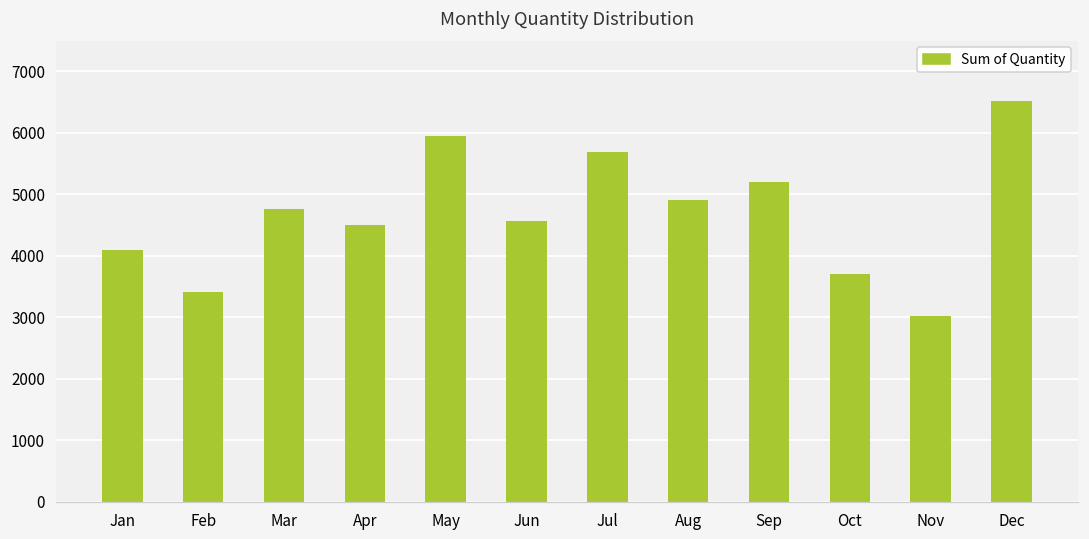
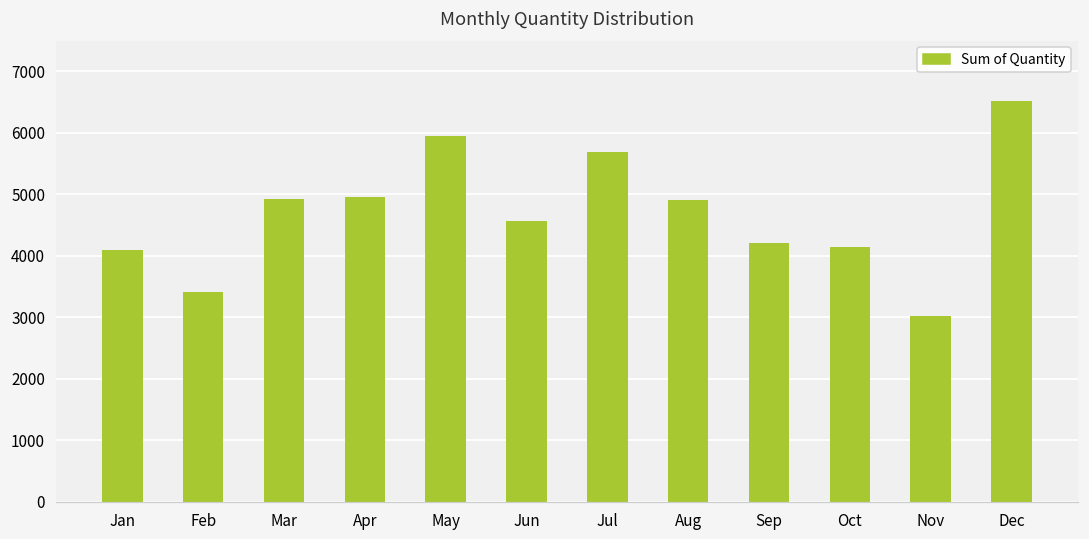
Mar: 4800 -> 4900
Apr: 4500 -> 5000
Sep: 5200 -> 4200
Oct: 3700 -> 4100
